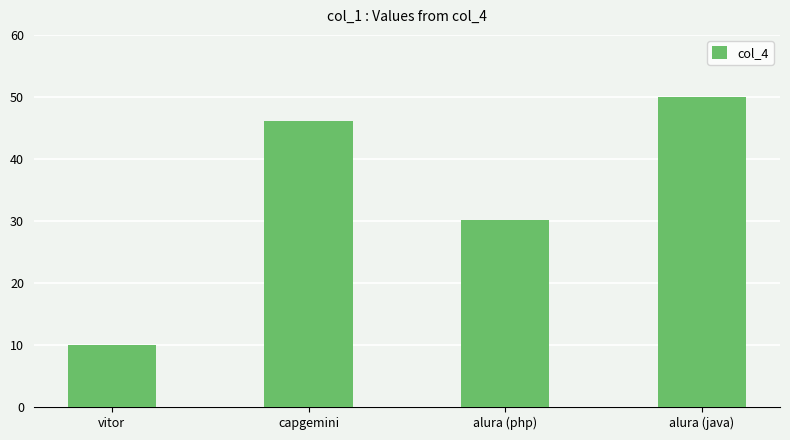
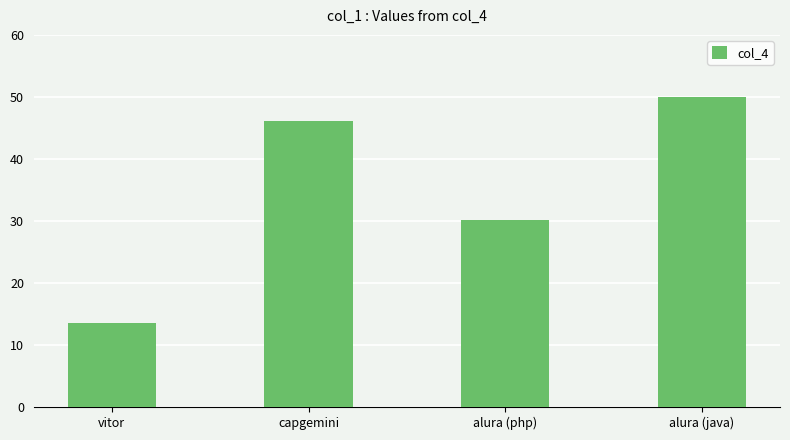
vitor: 10 -> 14
